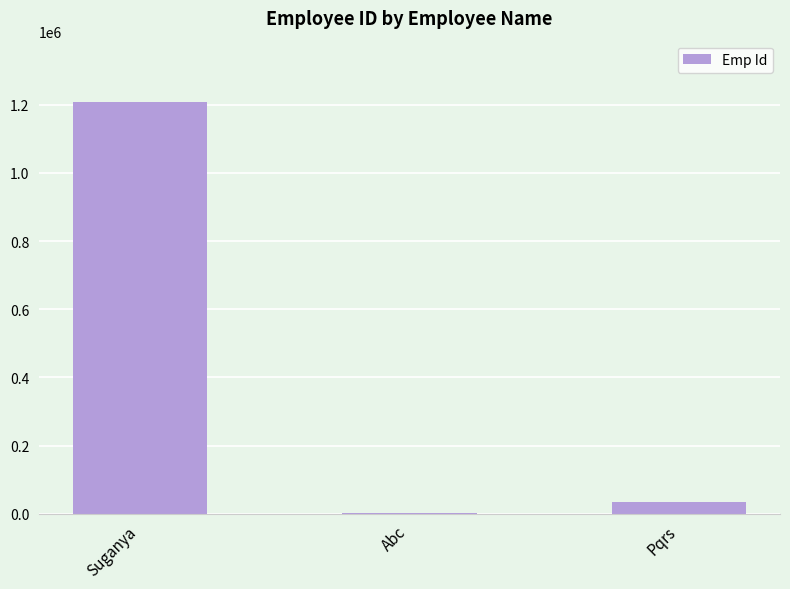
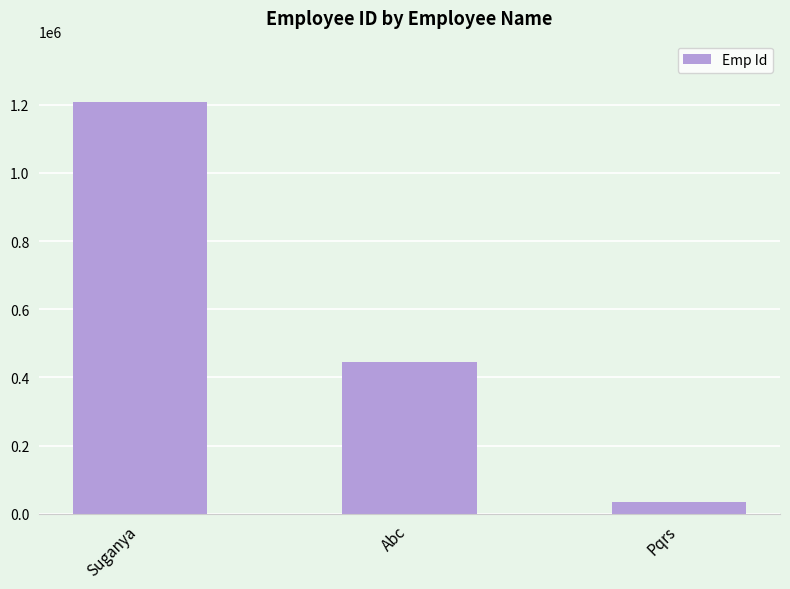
Abc: 0 -> 450000
